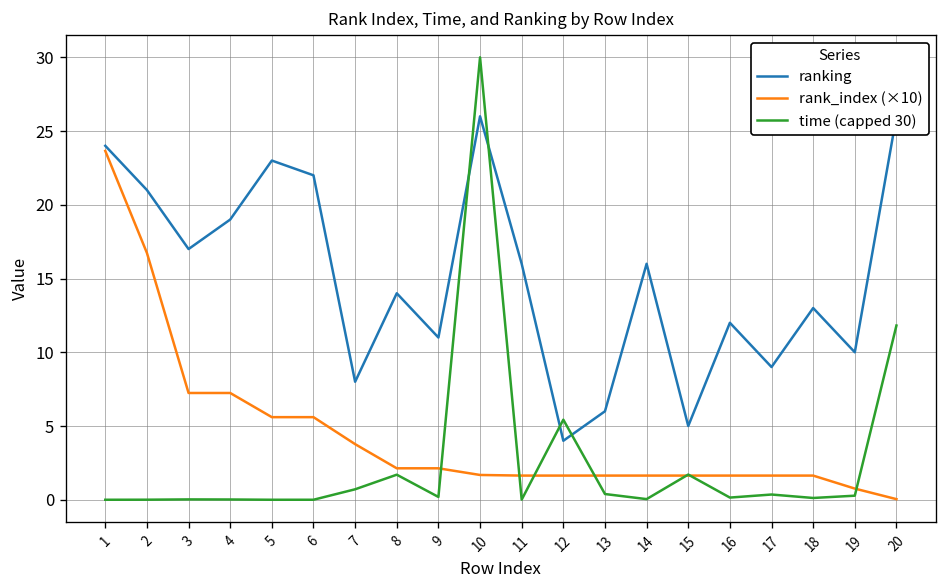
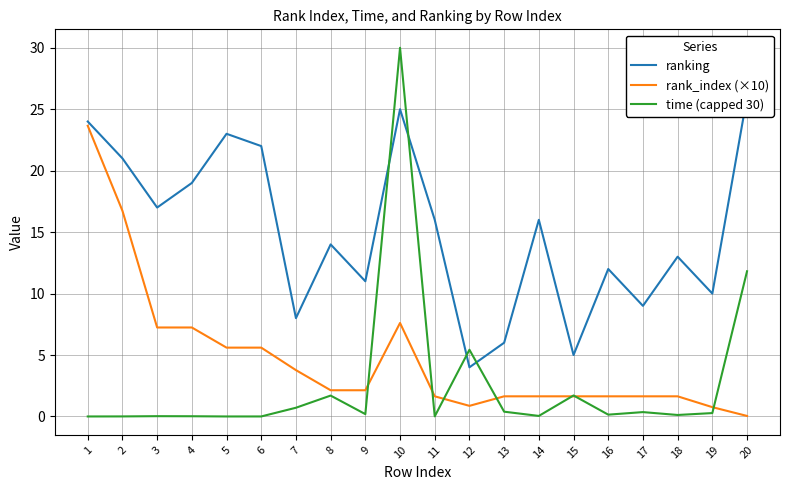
ranking, 10: 26 -> 25
rank_index (×10), 10: 1.7 -> 7.6
rank_index (×10), 12: 1.6 -> 0.9
